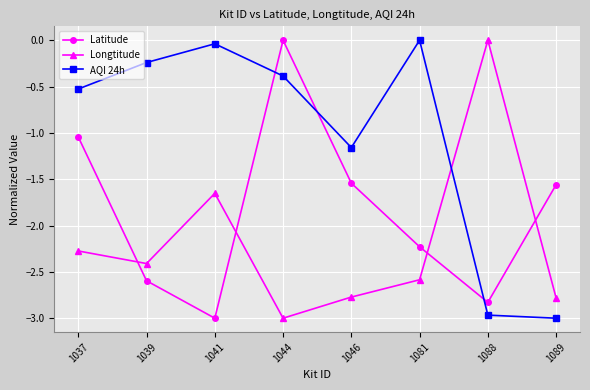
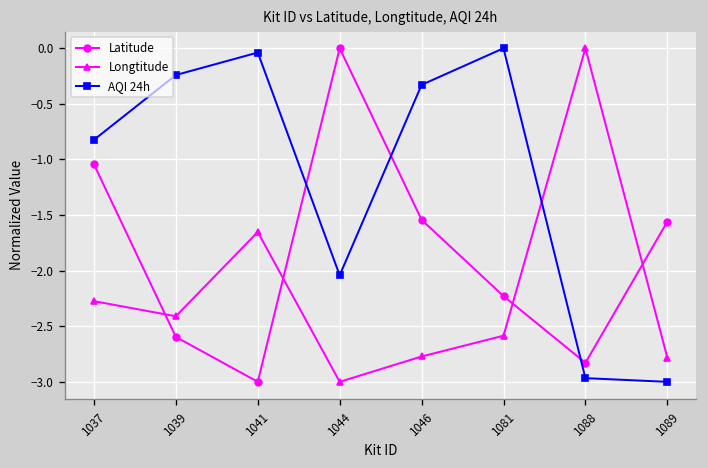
AQI 24h, 1037: -0.5 -> -0.8
AQI 24h, 1044: -0.4 -> -2.0
AQI 24h, 1046: -1.2 -> -0.3
